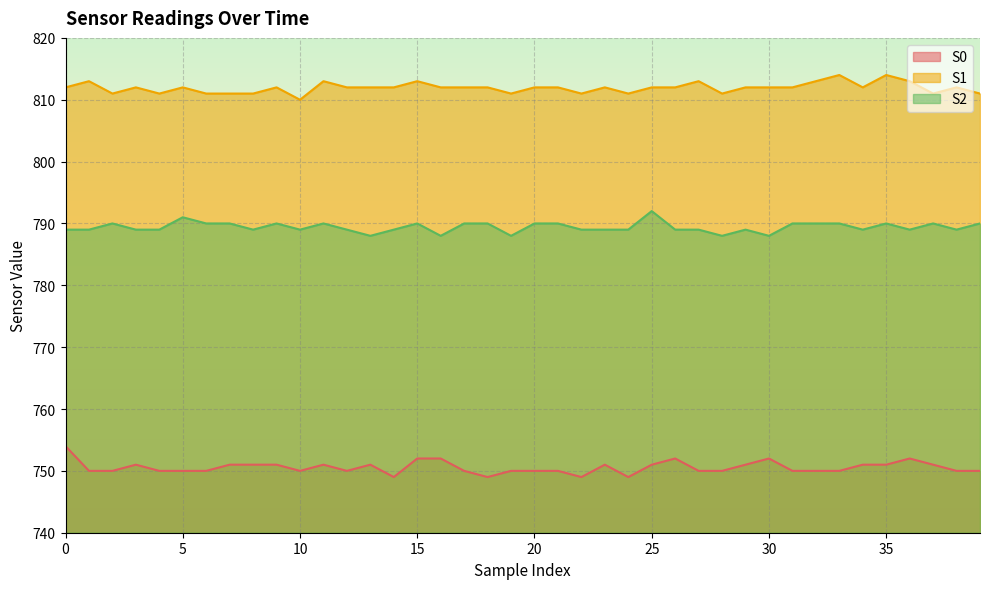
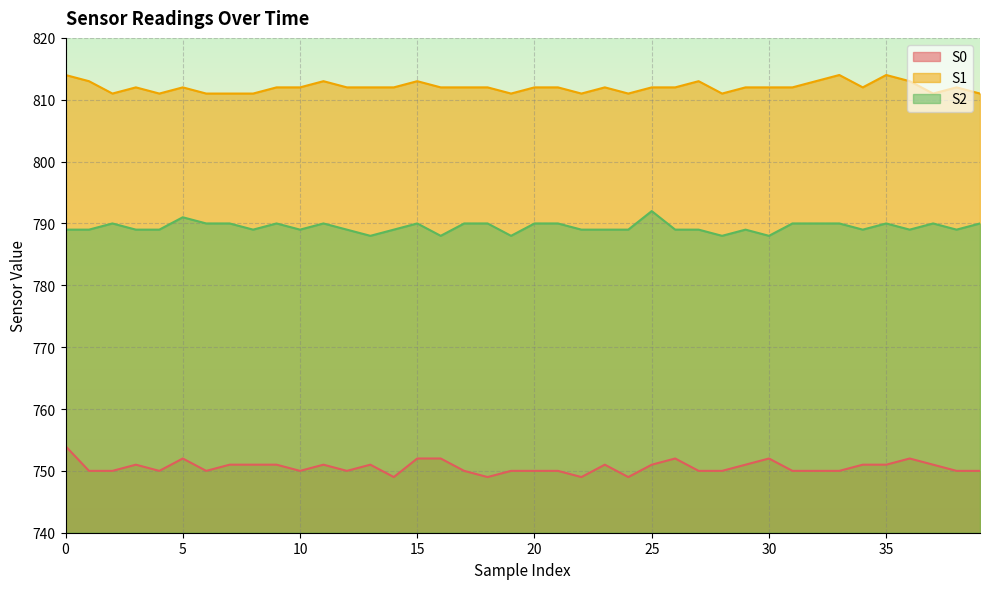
S1, 0: 812 -> 814
S0, 5: 750 -> 752
S1, 10: 810 -> 812
